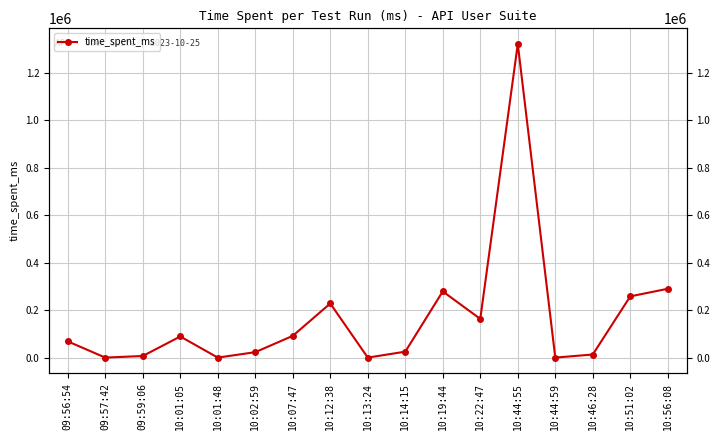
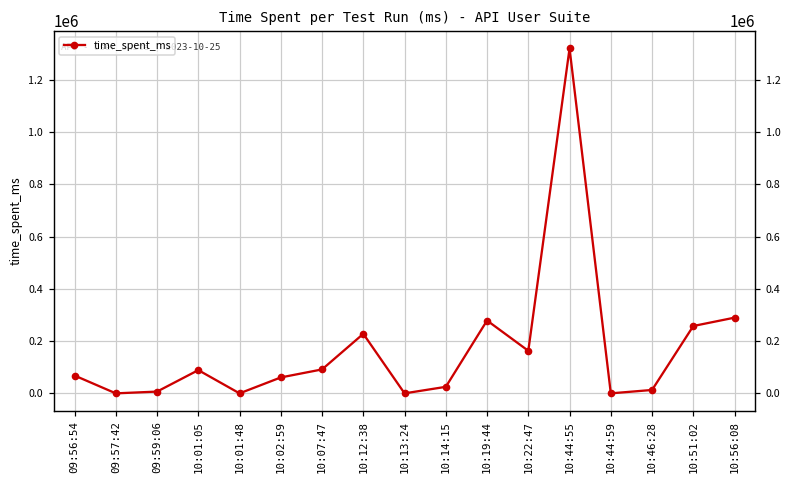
10:02:59: 20000 -> 60000
